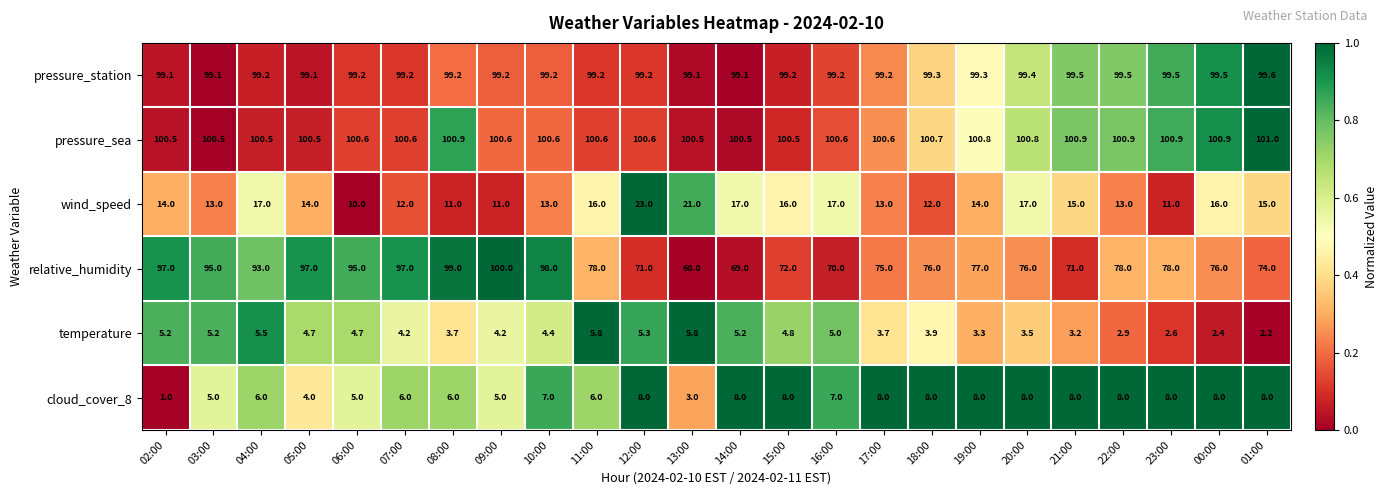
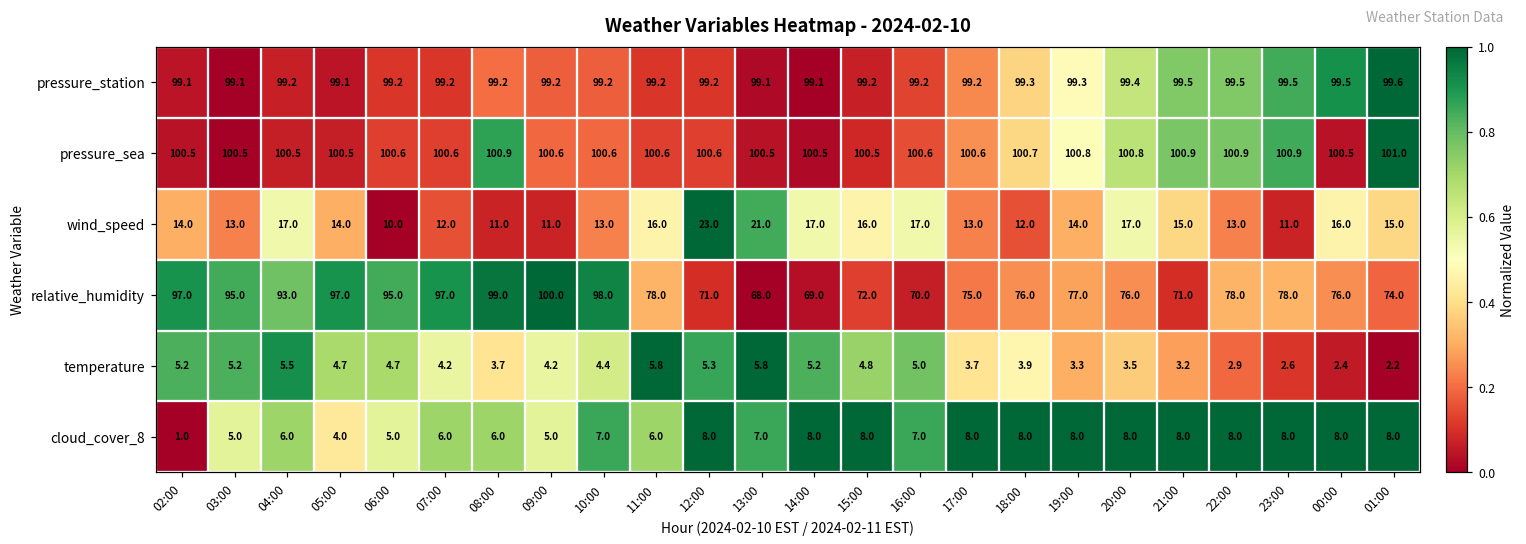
pressure_sea, 00:00: 100.9 -> 100.5
cloud_cover_8, 13:00: 3.0 -> 7.0
